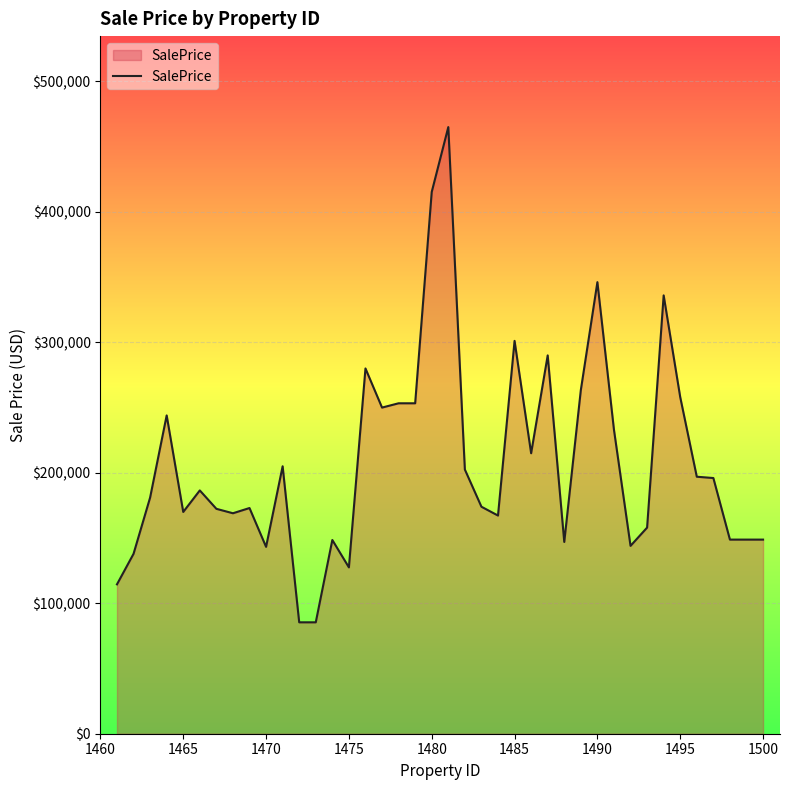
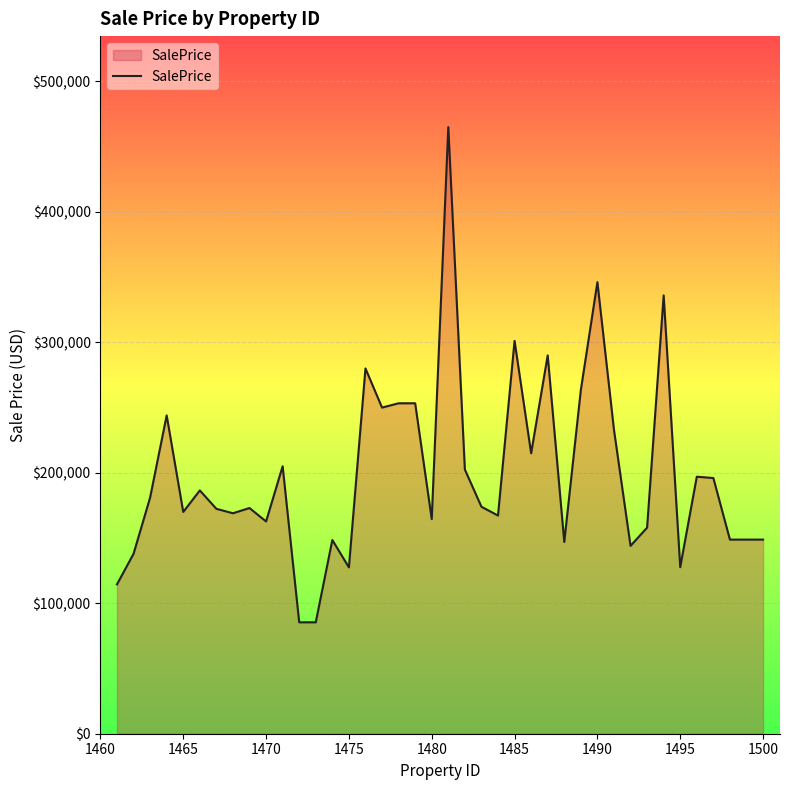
1470: $143,000 -> $163,000
1480: $415,000 -> $164,000
1495: $258,000 -> $128,000
